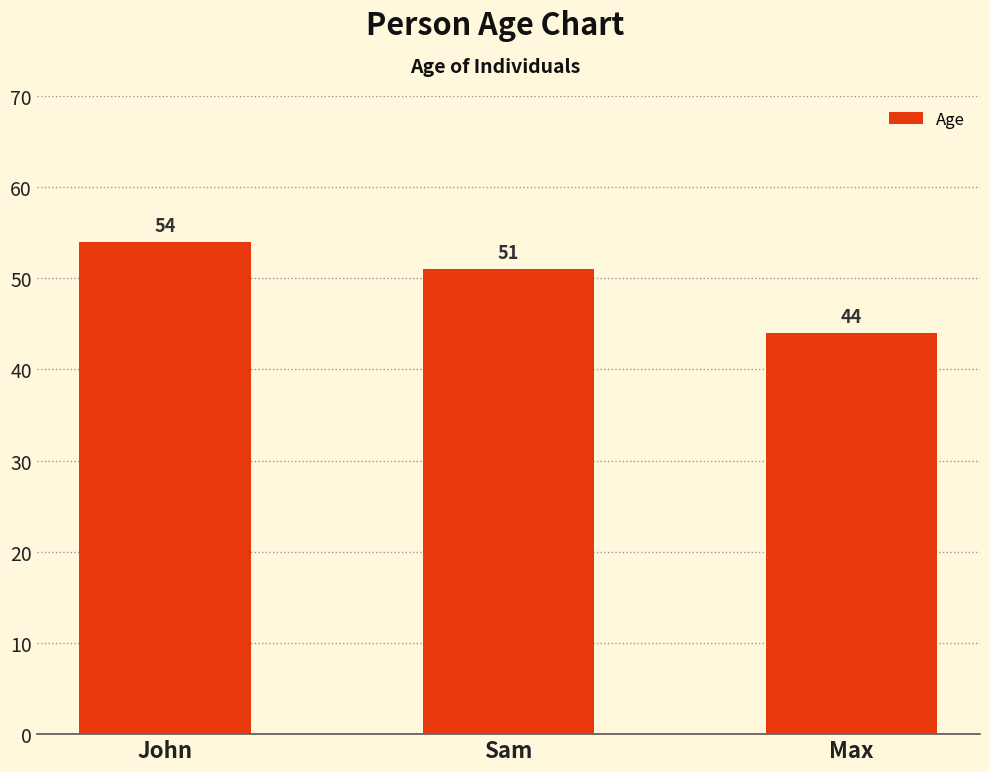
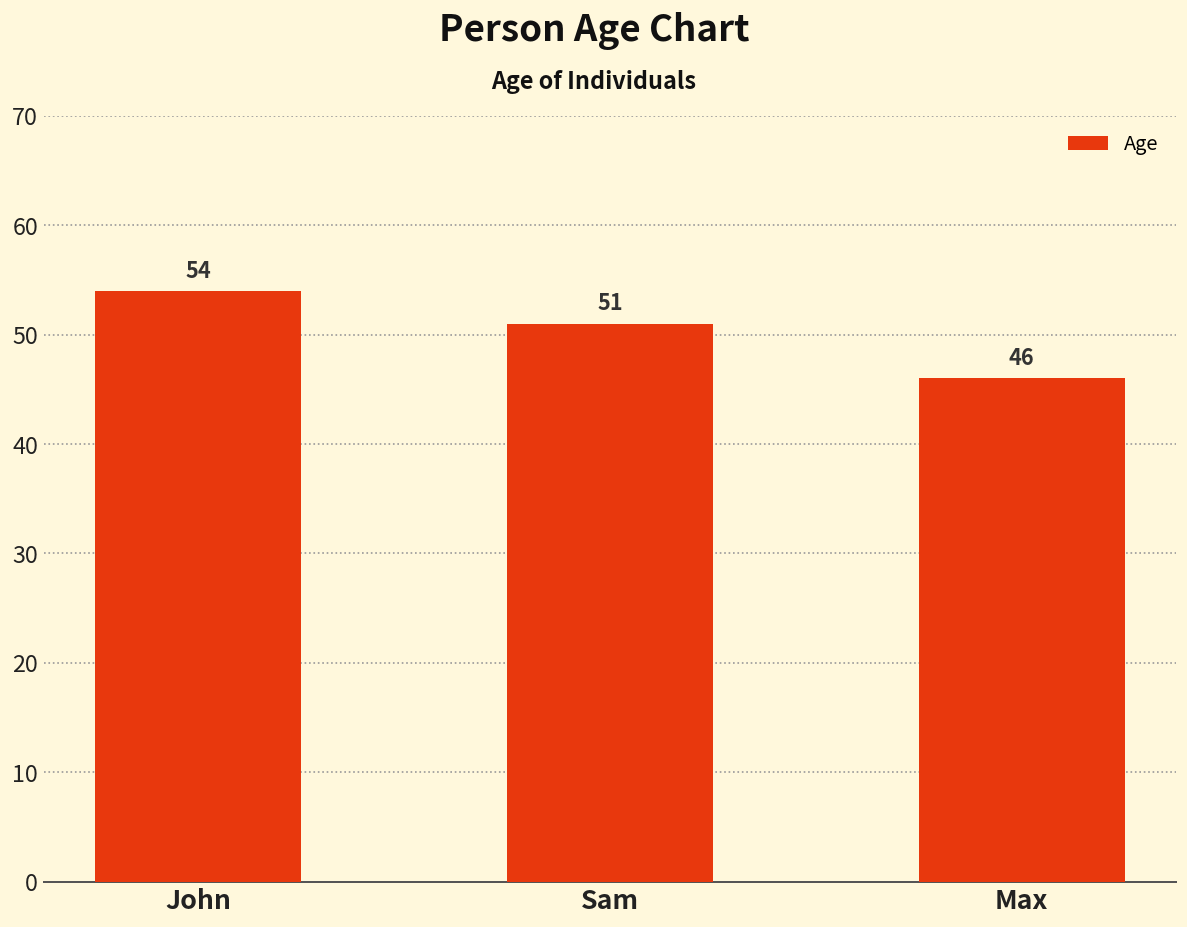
Max: 44 -> 46
